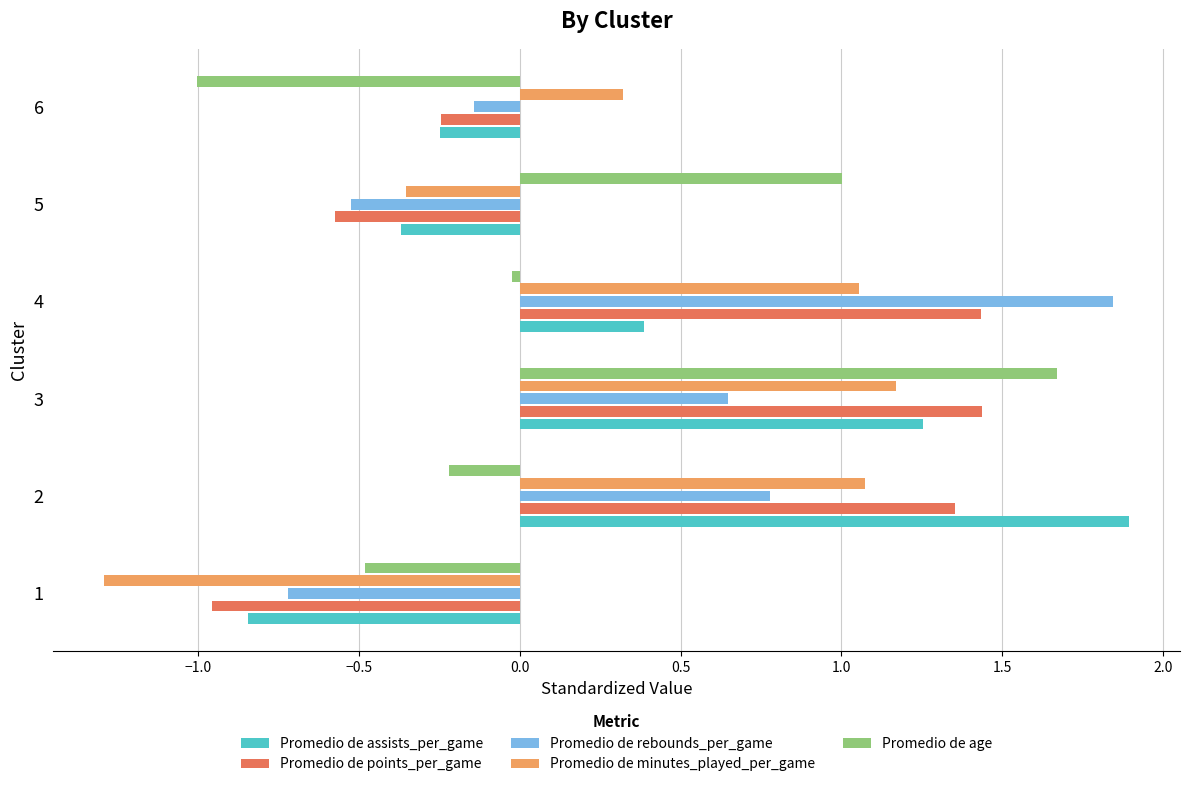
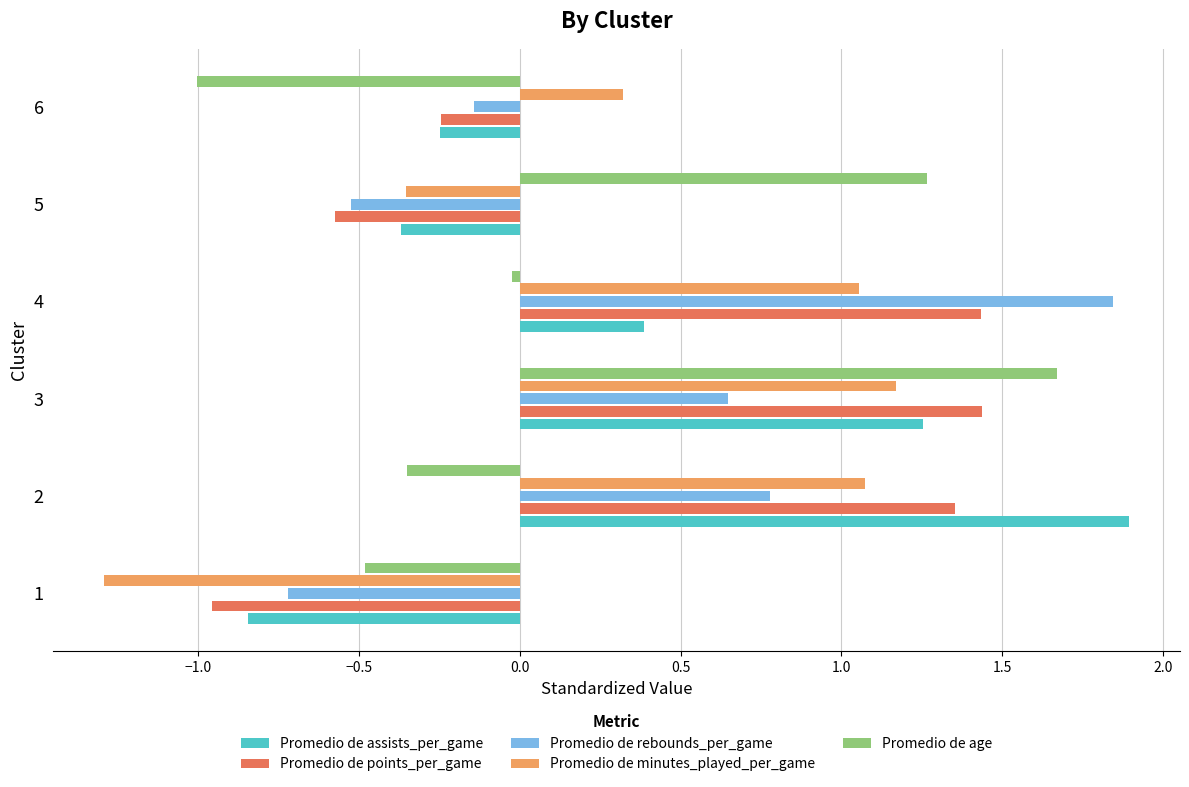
Promedio de age, 5: 1.00 -> 1.26
Promedio de age, 2: -0.22 -> -0.35
